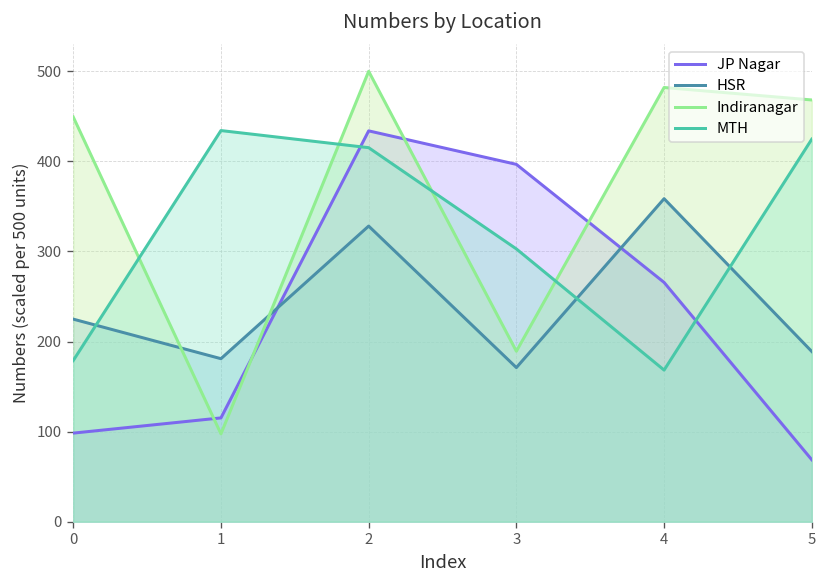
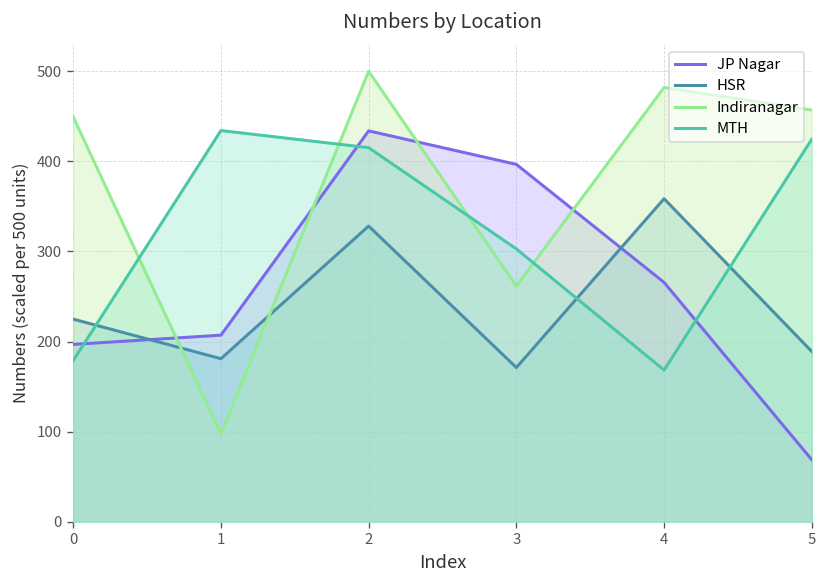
JP Nagar, 0: 100 -> 200
JP Nagar, 1: 120 -> 210
Indiranagar, 3: 190 -> 260
Indiranagar, 5: 470 -> 460
